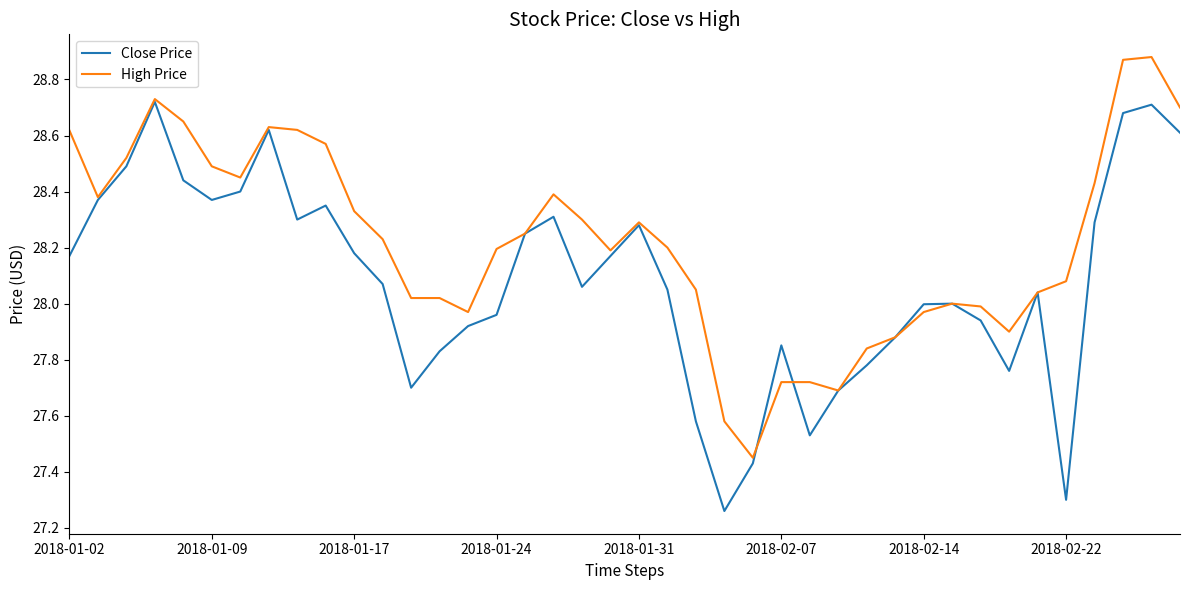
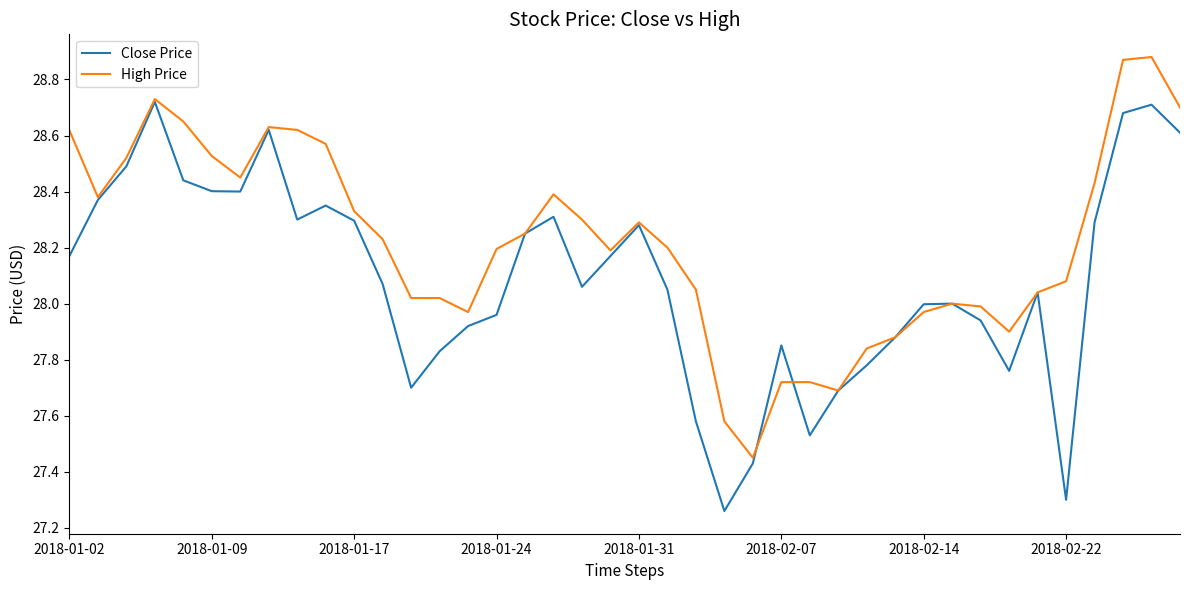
Close Price, 2018-01-09: 28.37 -> 28.40
High Price, 2018-01-09: 28.49 -> 28.53
Close Price, 2018-01-17: 28.18 -> 28.30
